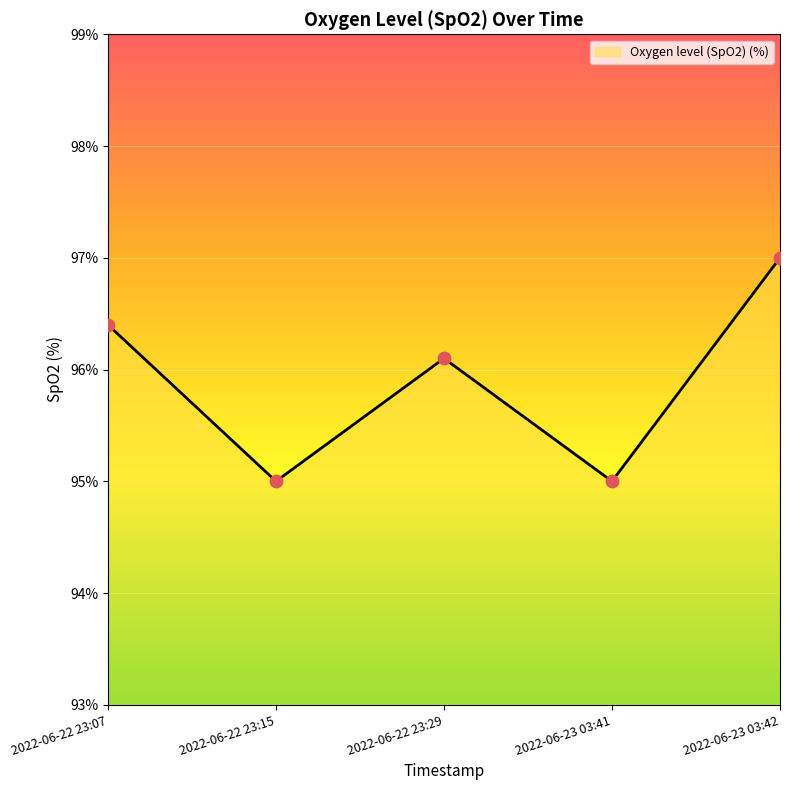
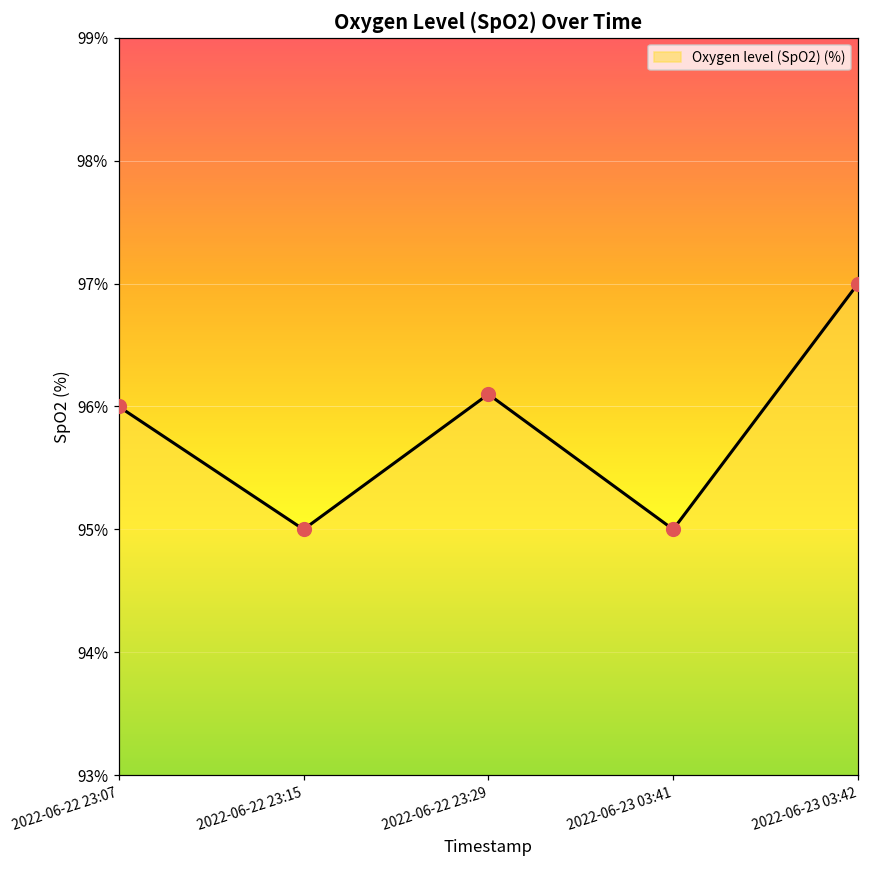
2022-06-22 23:07: 96.4% -> 96.0%
